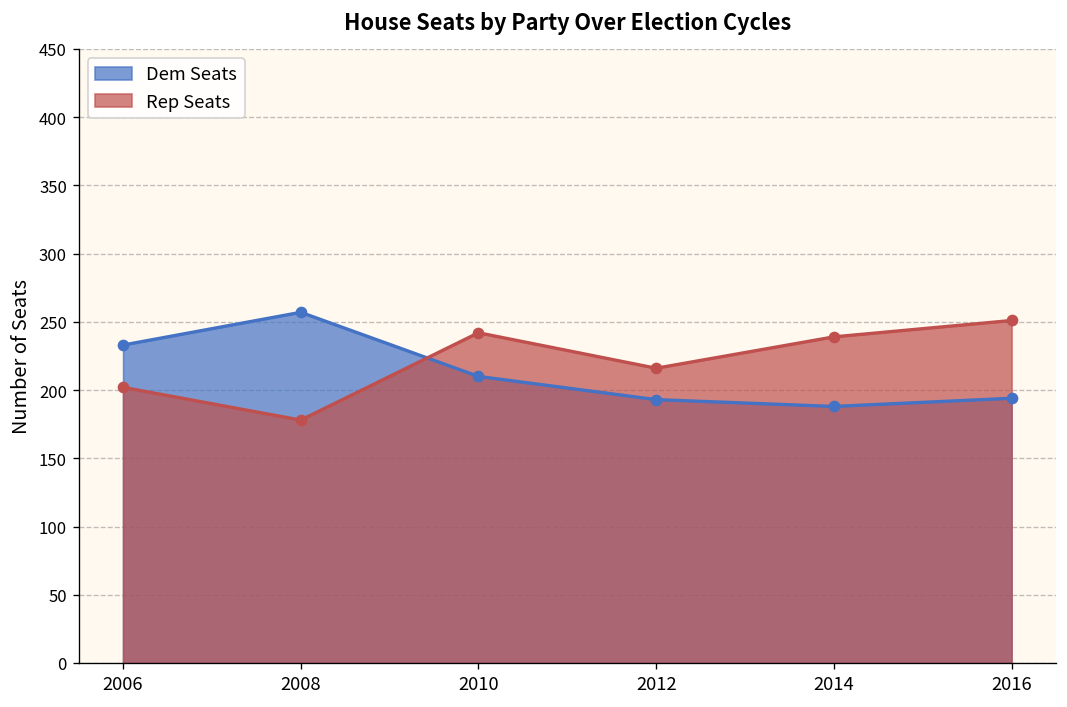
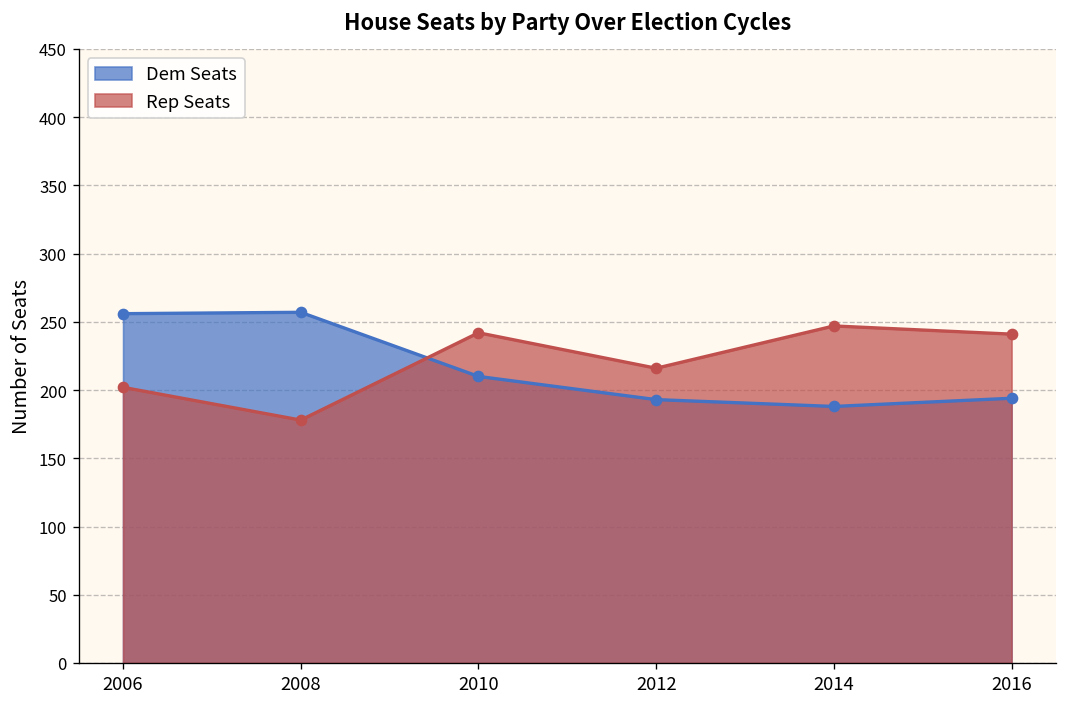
Dem Seats, 2006: 233 -> 256
Rep Seats, 2014: 239 -> 247
Rep Seats, 2016: 251 -> 241
